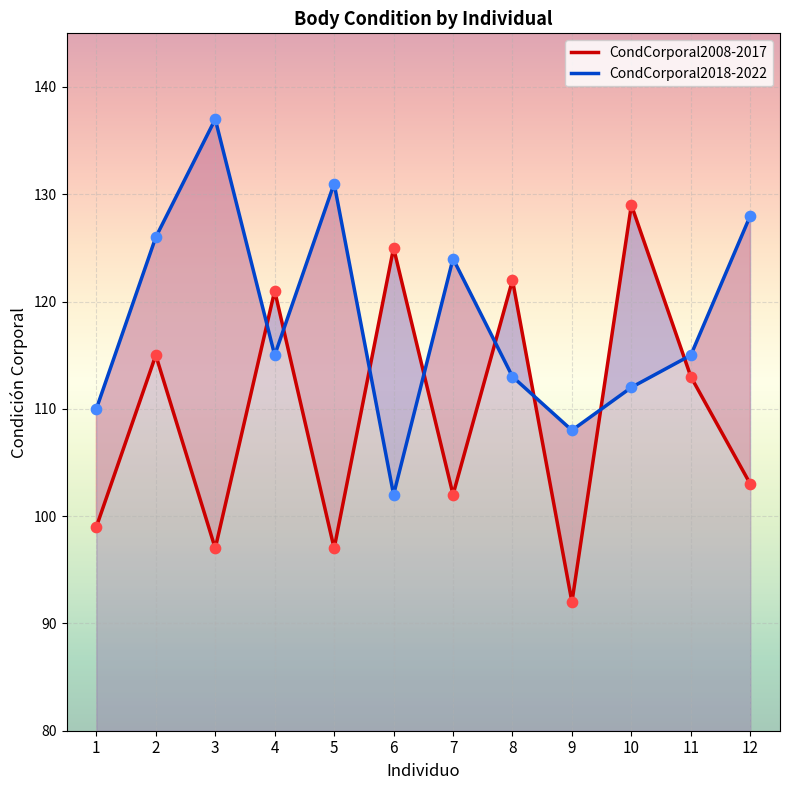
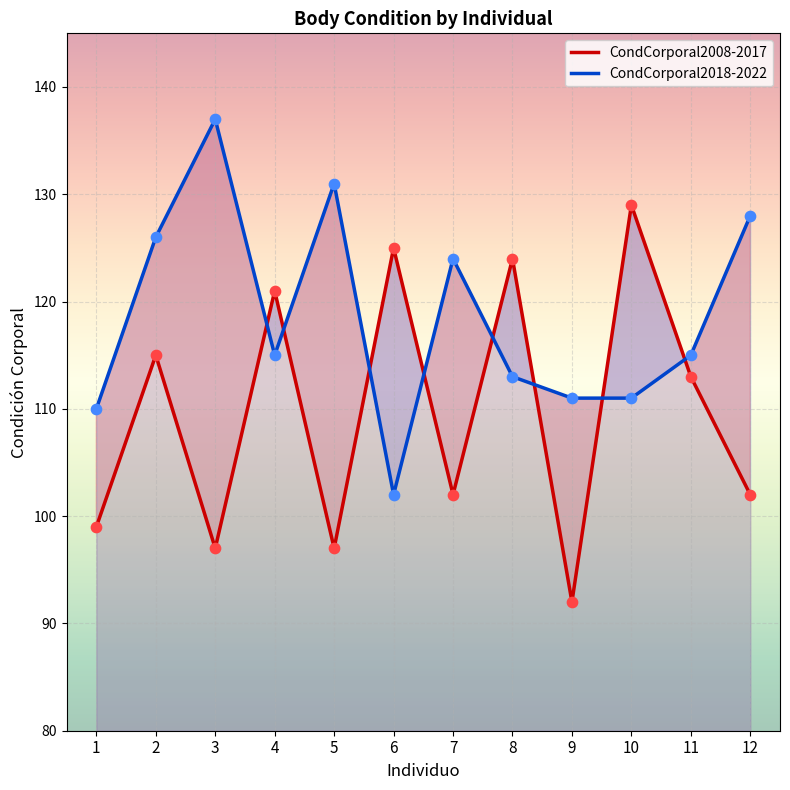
CondCorporal2008-2017, 8: 122 -> 124
CondCorporal2018-2022, 9: 108 -> 111
CondCorporal2018-2022, 10: 112 -> 111
CondCorporal2008-2017, 12: 103 -> 102
